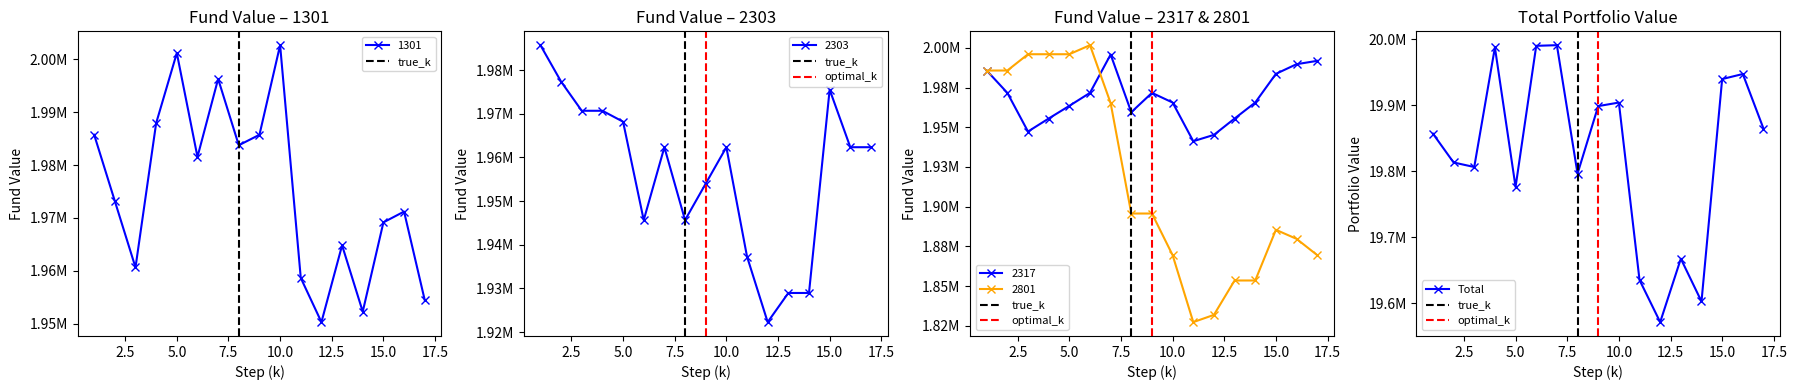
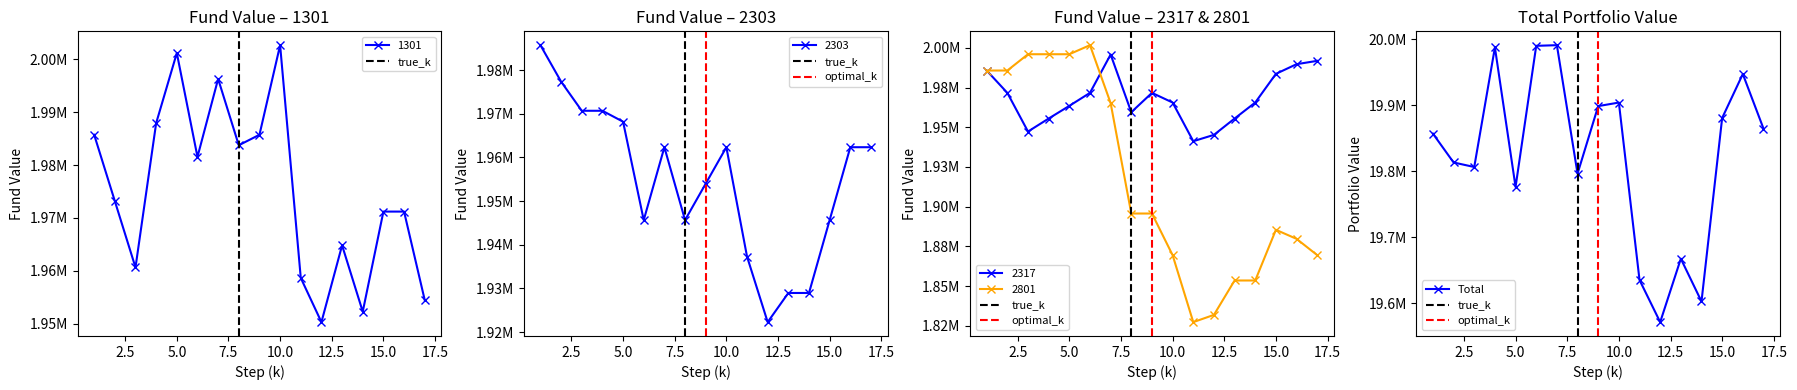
Fund Value – 1301, 15.0: 1969000 -> 1971000
Fund Value – 2303, 15.0: 1976000 -> 1946000
Total Portfolio Value, 15.0: 19940000 -> 19880000
